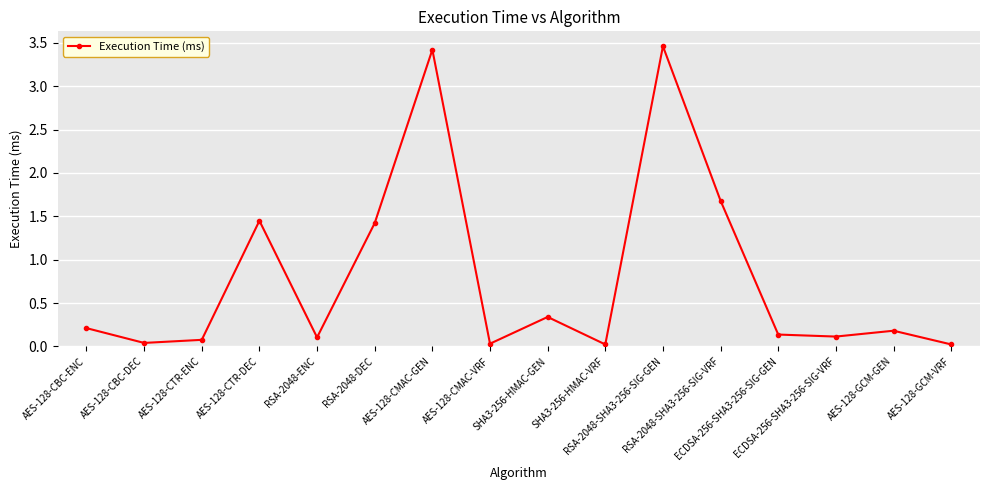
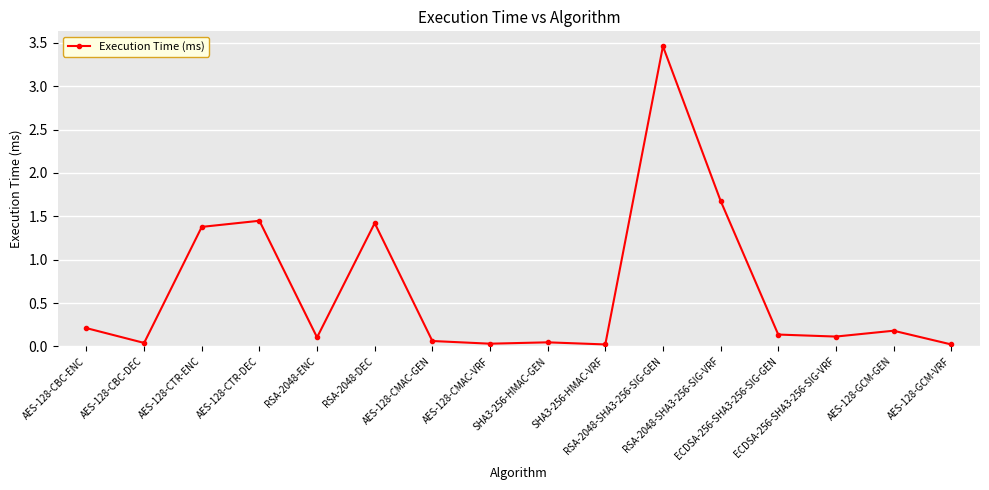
AES-128-CTR-ENC: 0.1 -> 1.4
AES-128-CMAC-GEN: 3.4 -> 0.1
SHA3-256-HMAC-GEN: 0.3 -> 0.0
